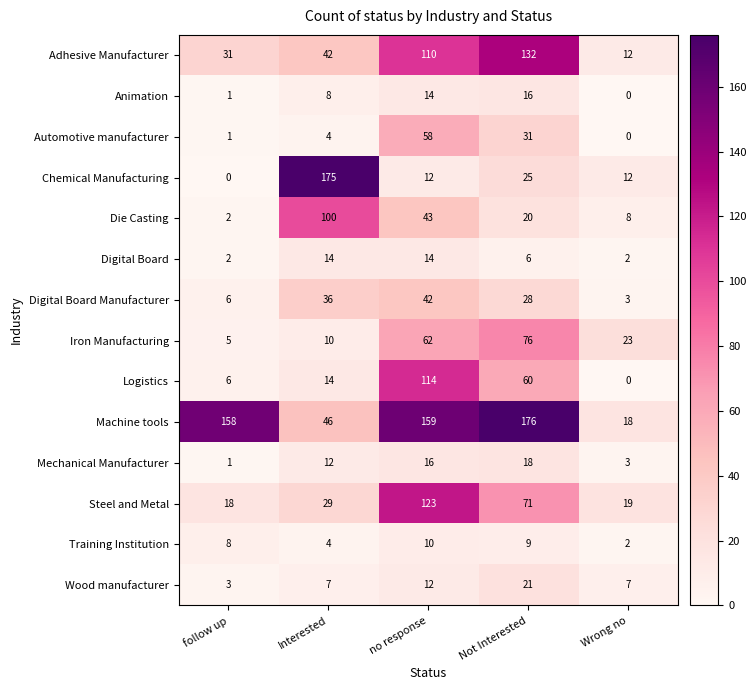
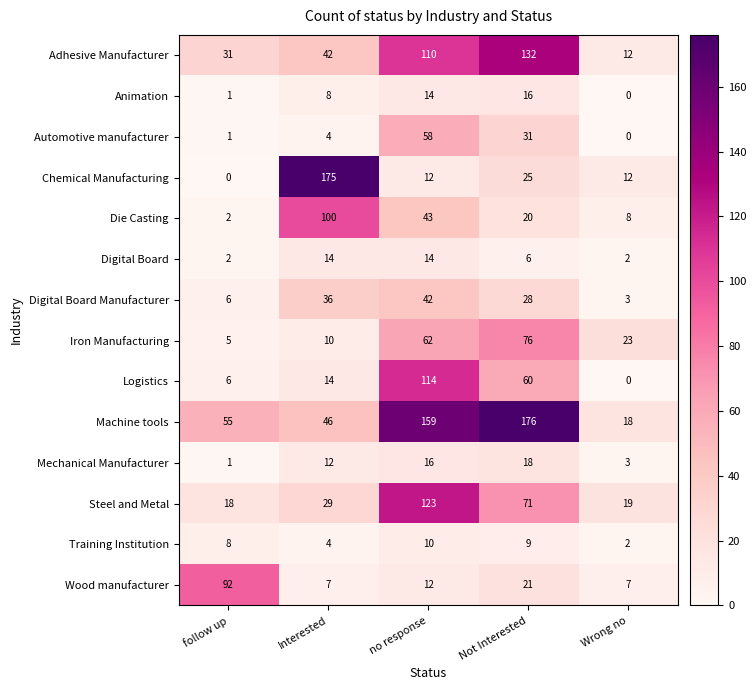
Machine tools, follow up: 158 -> 55
Wood manufacturer, follow up: 3 -> 92
